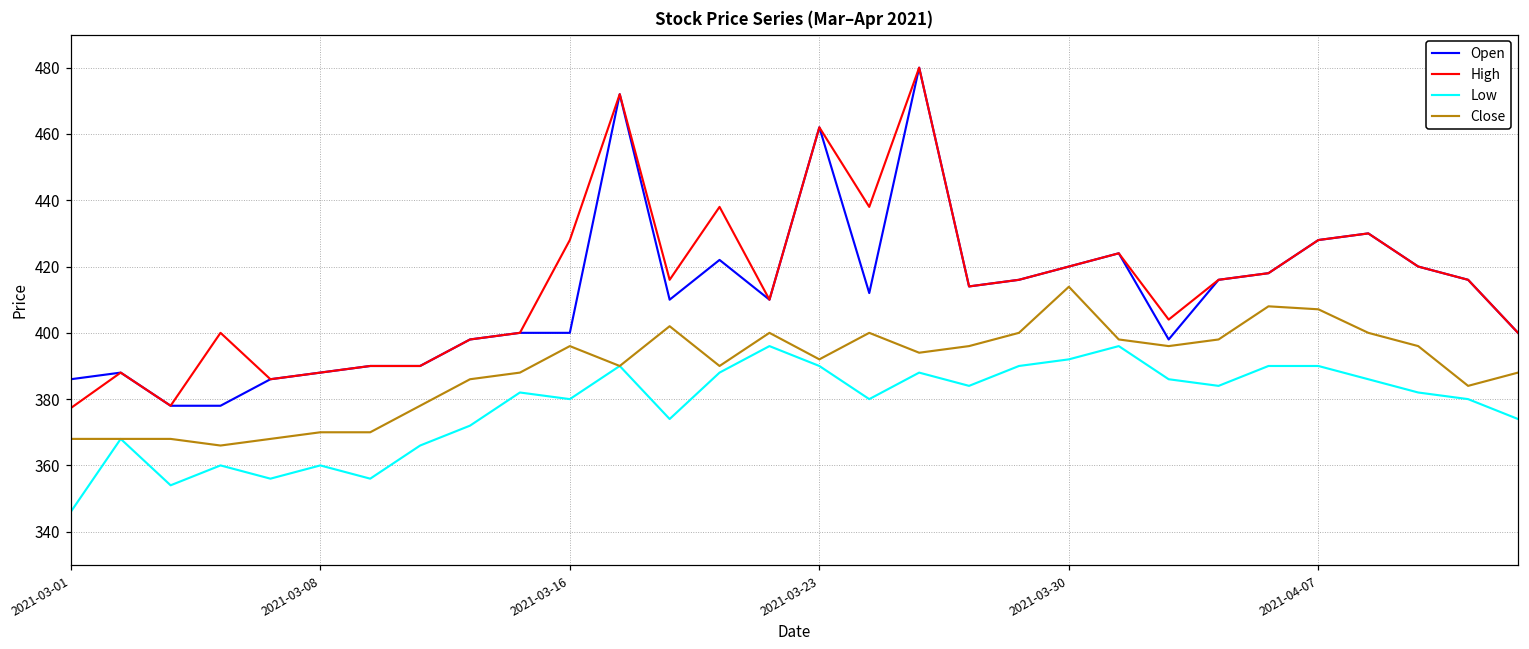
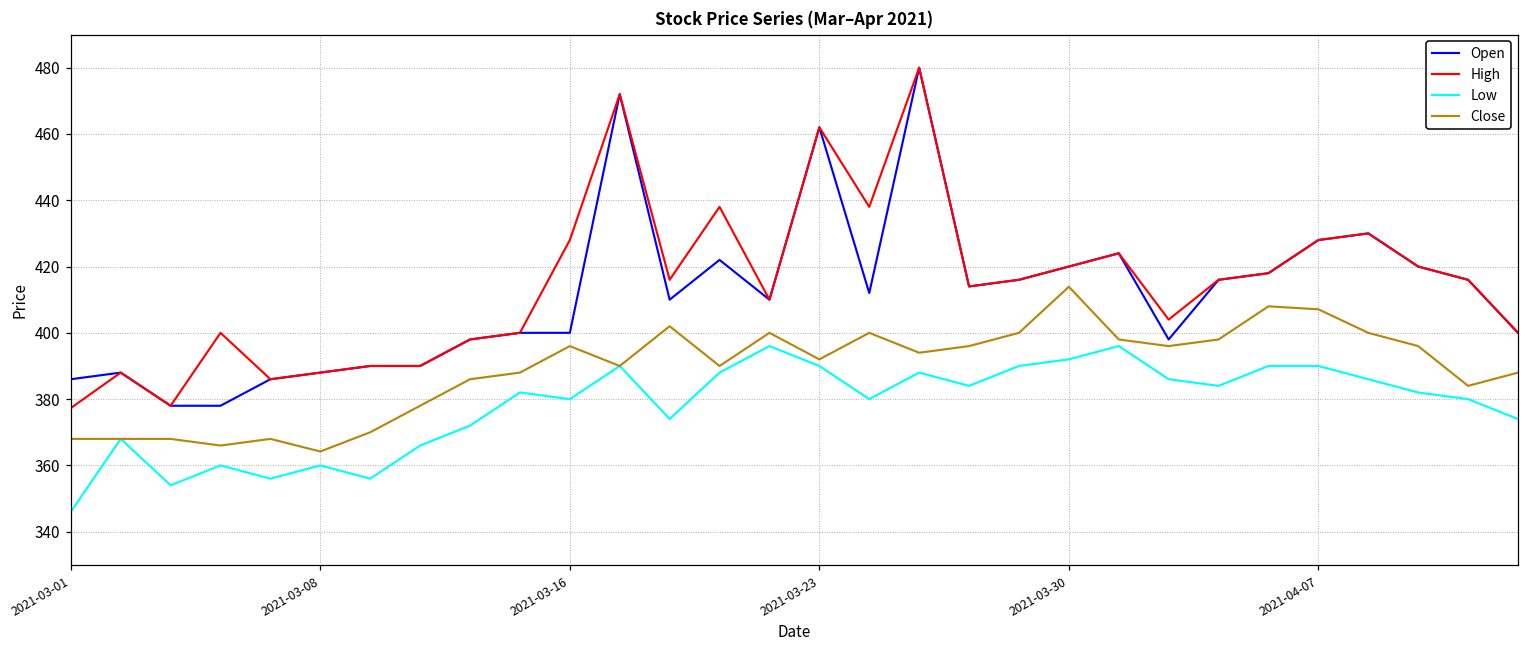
Close, 2021-03-08: 370 -> 364
